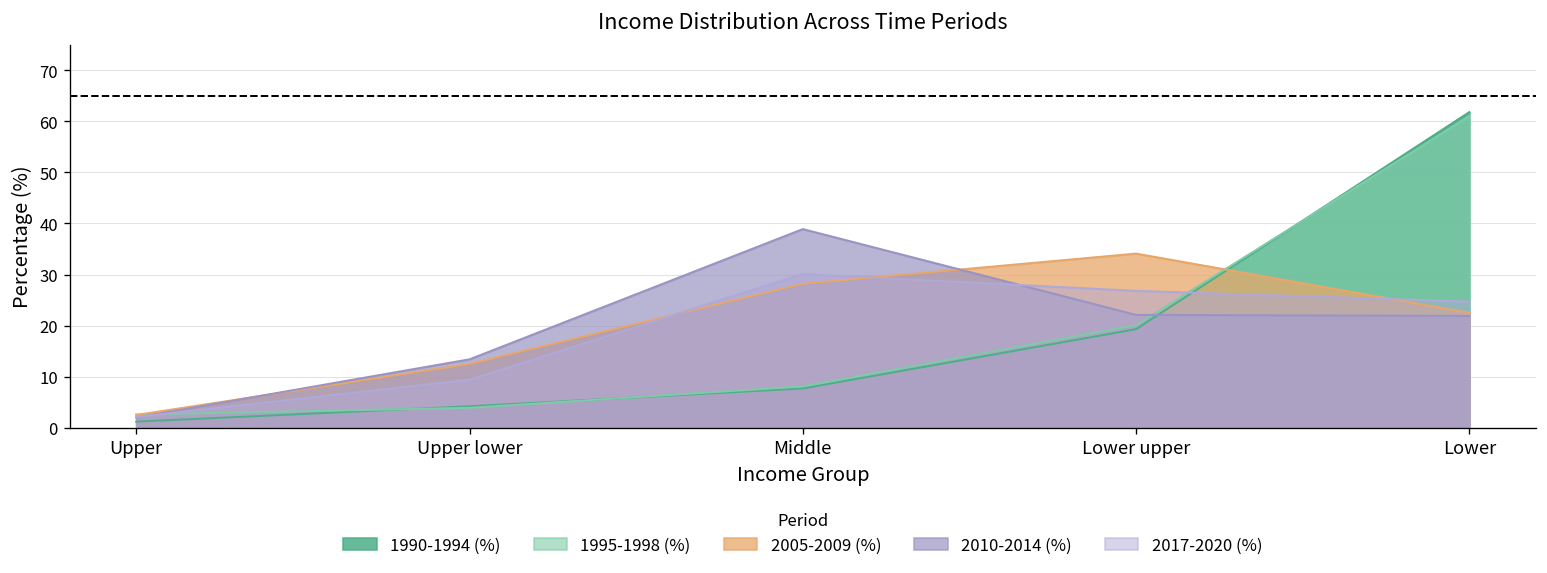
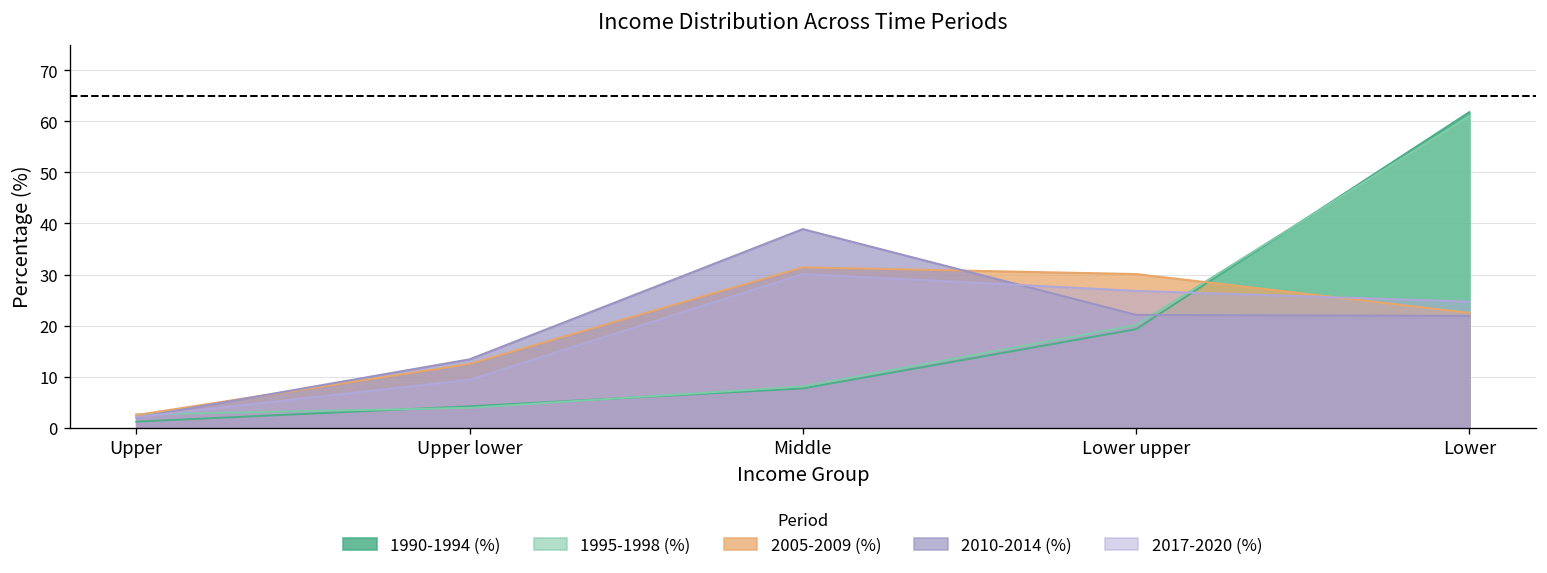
2005-2009 (%), Middle: 28 -> 31
2005-2009 (%), Lower upper: 34 -> 30
